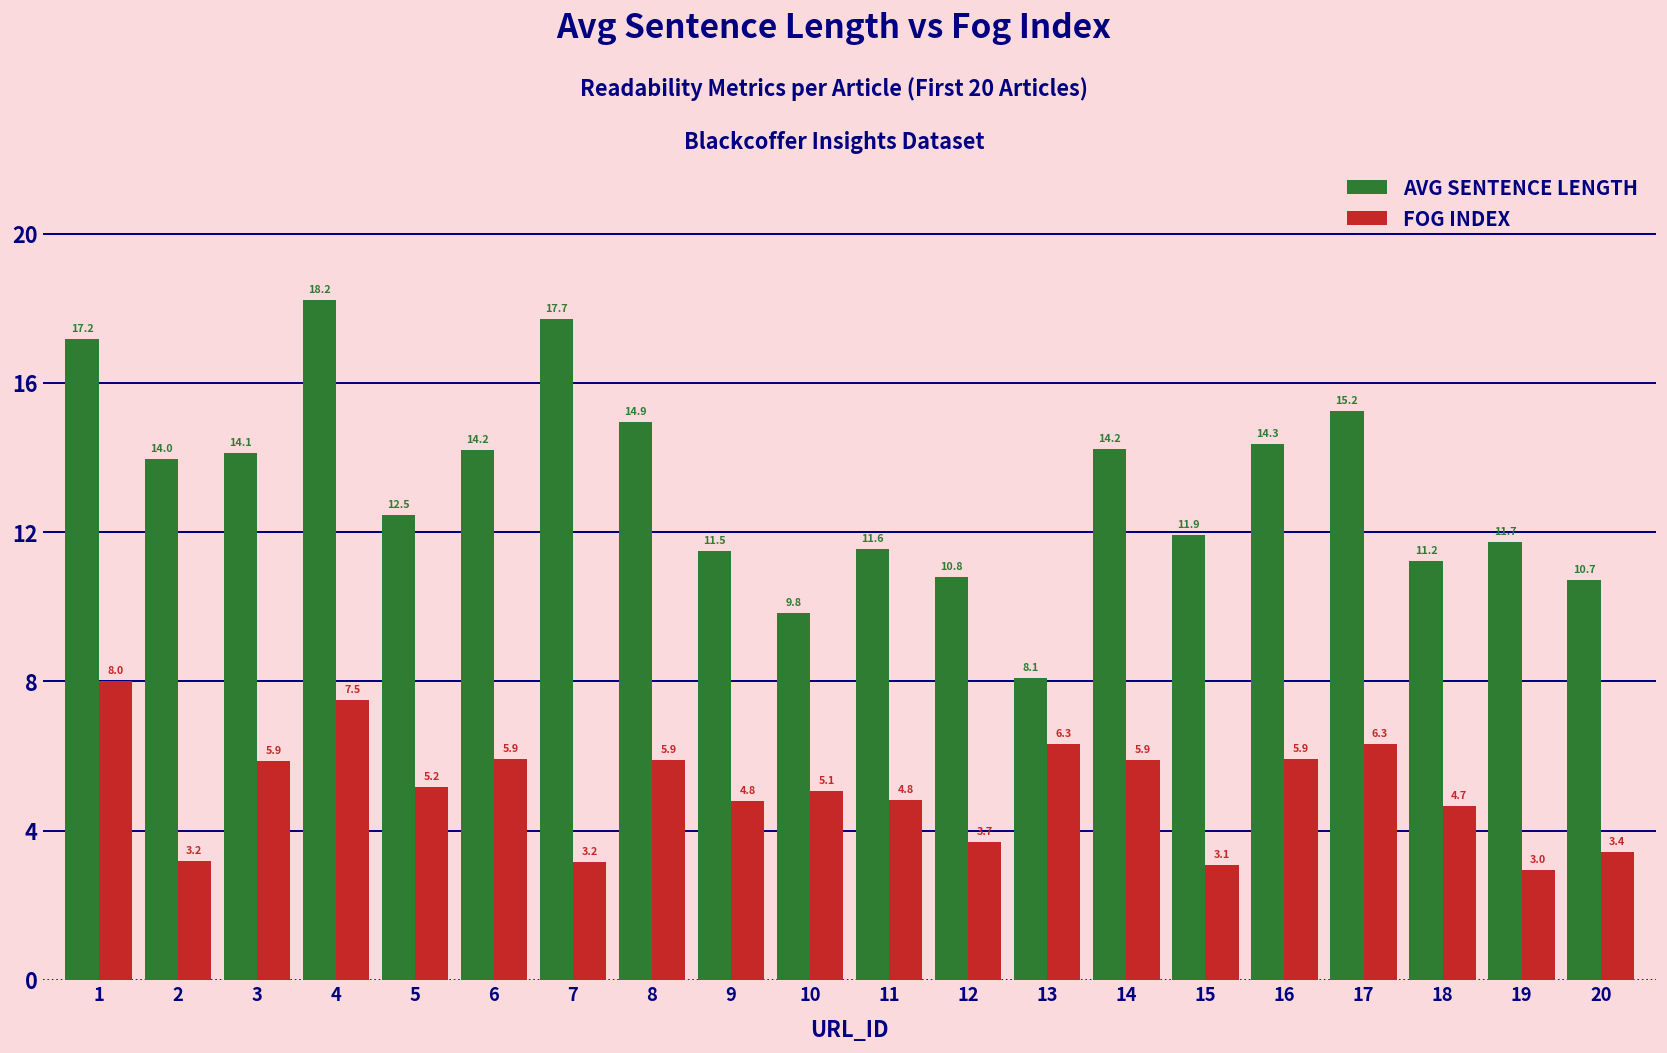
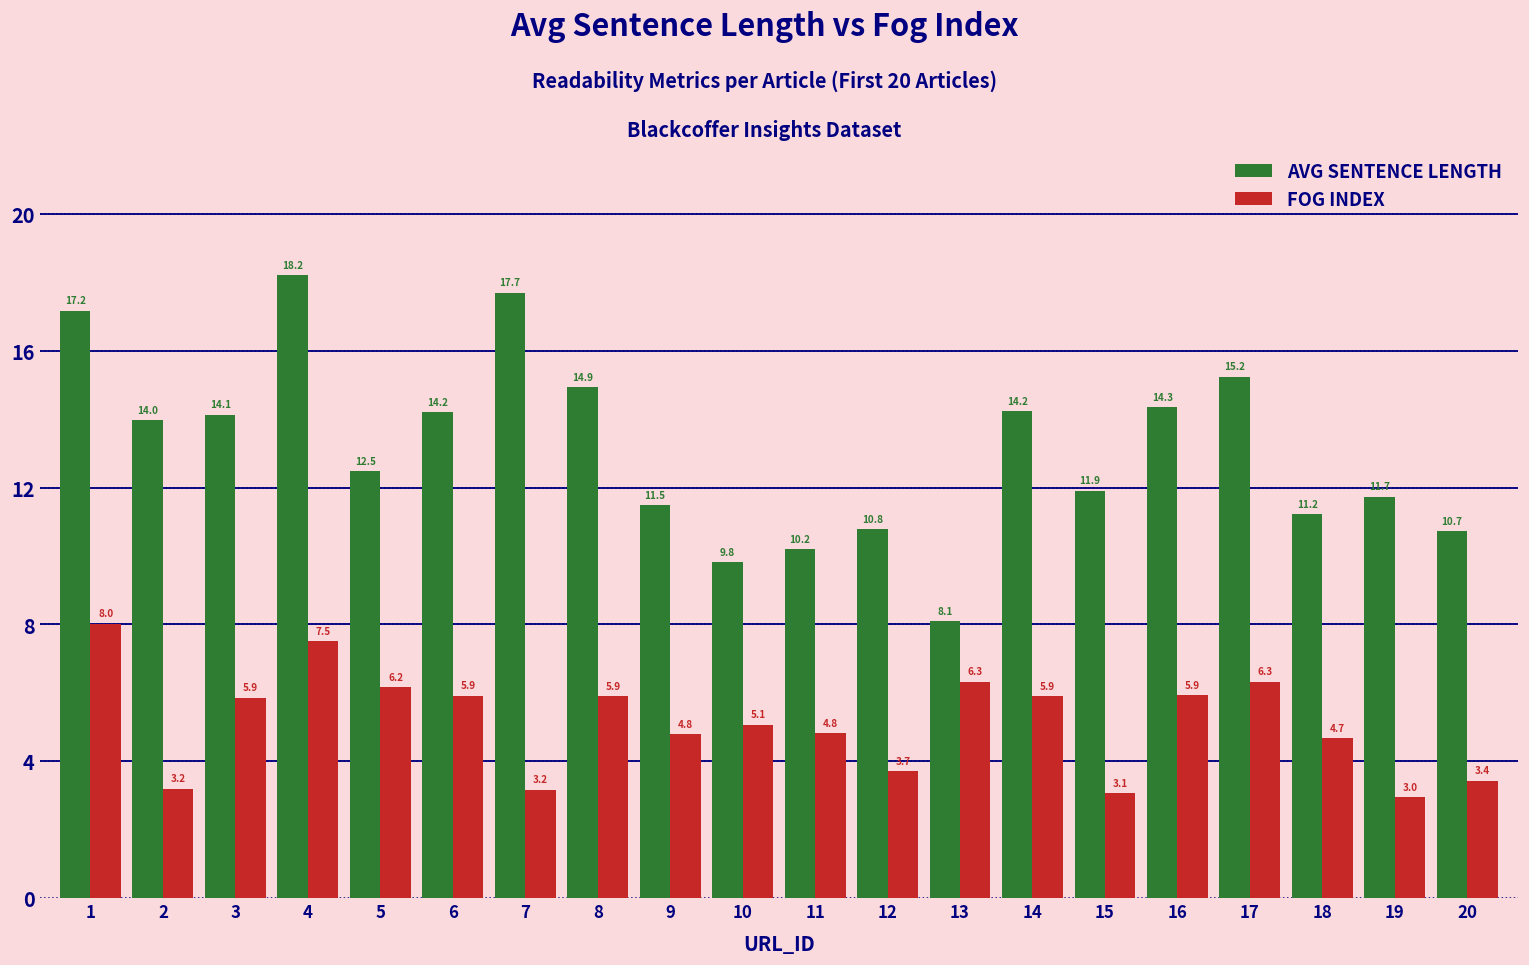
FOG INDEX, 5: 5.2 -> 6.2
AVG SENTENCE LENGTH, 11: 11.6 -> 10.2
